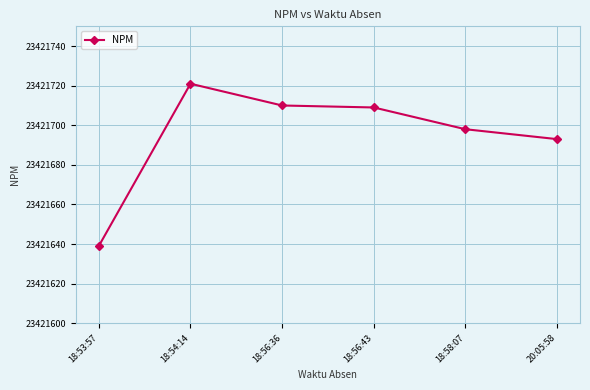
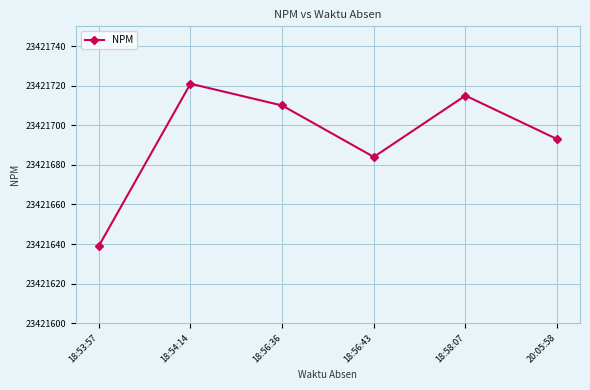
18:56:43: 23421709 -> 23421684
18:58:07: 23421698 -> 23421715
